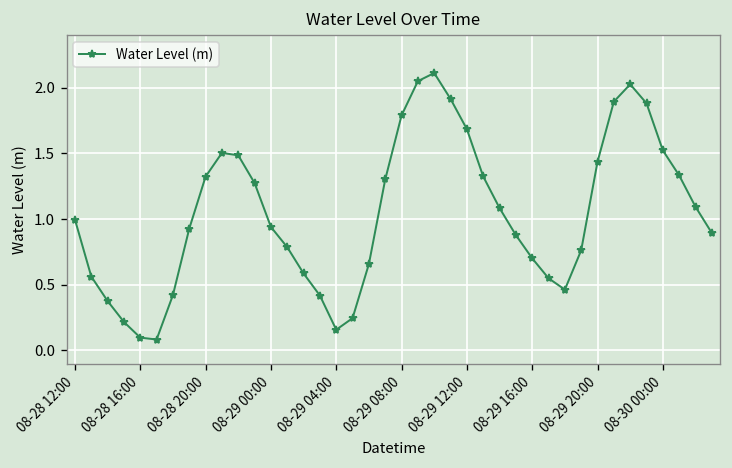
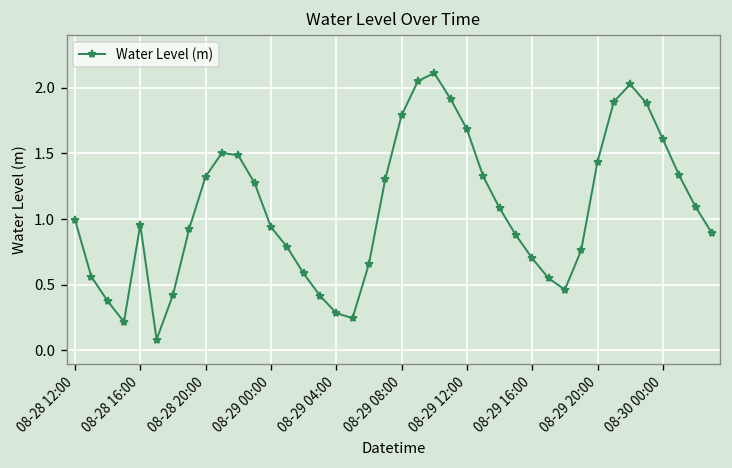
08-28 16:00: 0.10 -> 0.96
08-29 04:00: 0.16 -> 0.28
08-30 00:00: 1.52 -> 1.61
